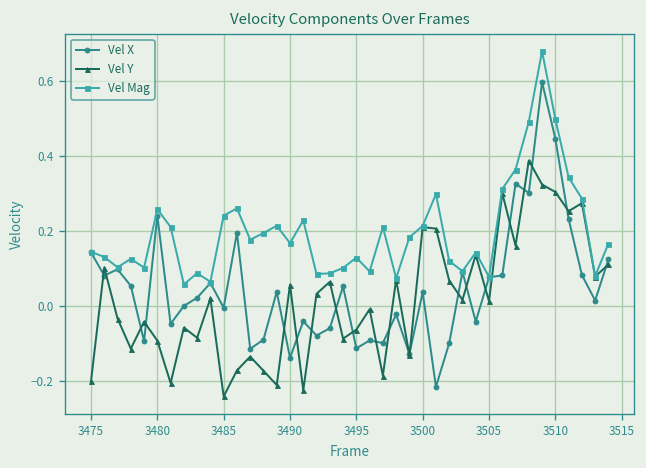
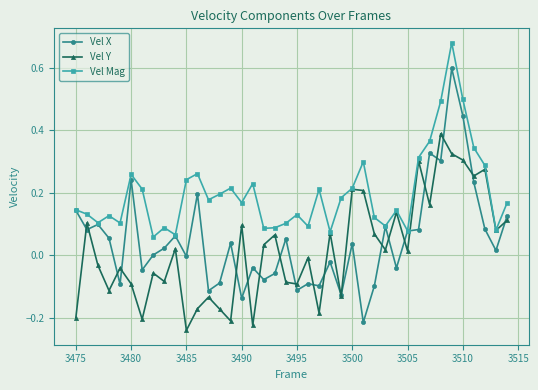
Vel Y, 3490: 0.06 -> 0.10
Vel Y, 3495: -0.06 -> -0.09
